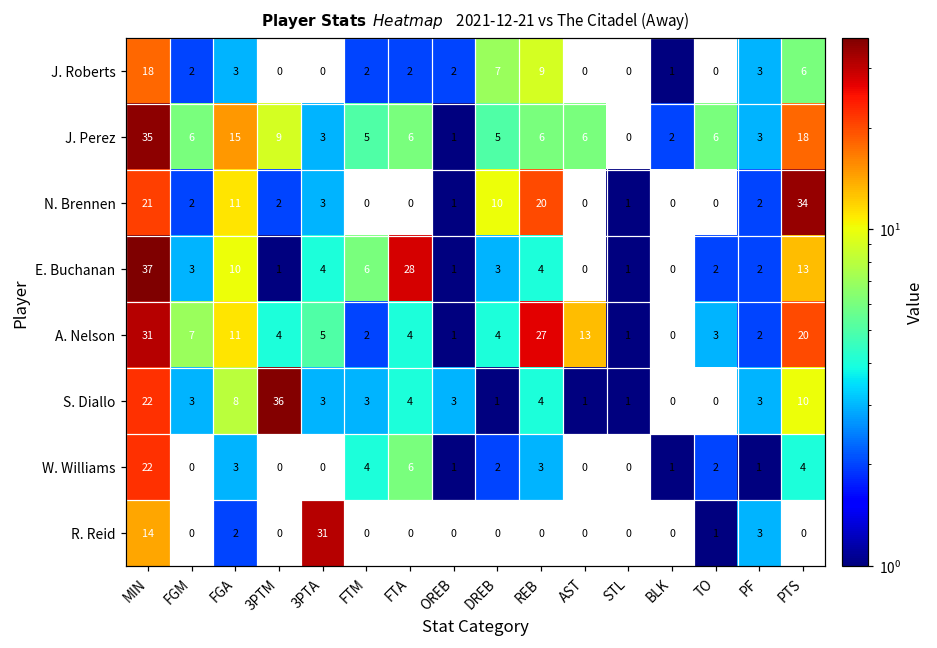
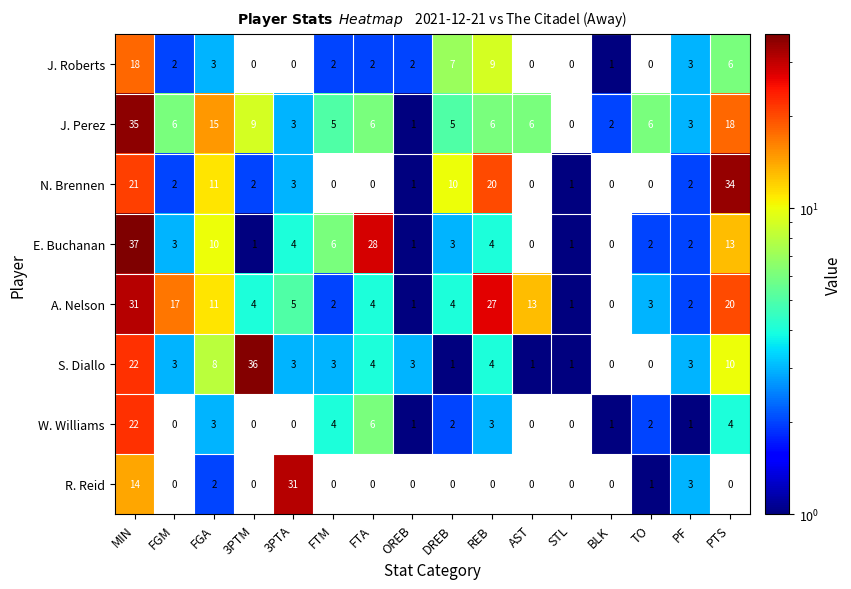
A. Nelson, FGM: 7 -> 17
